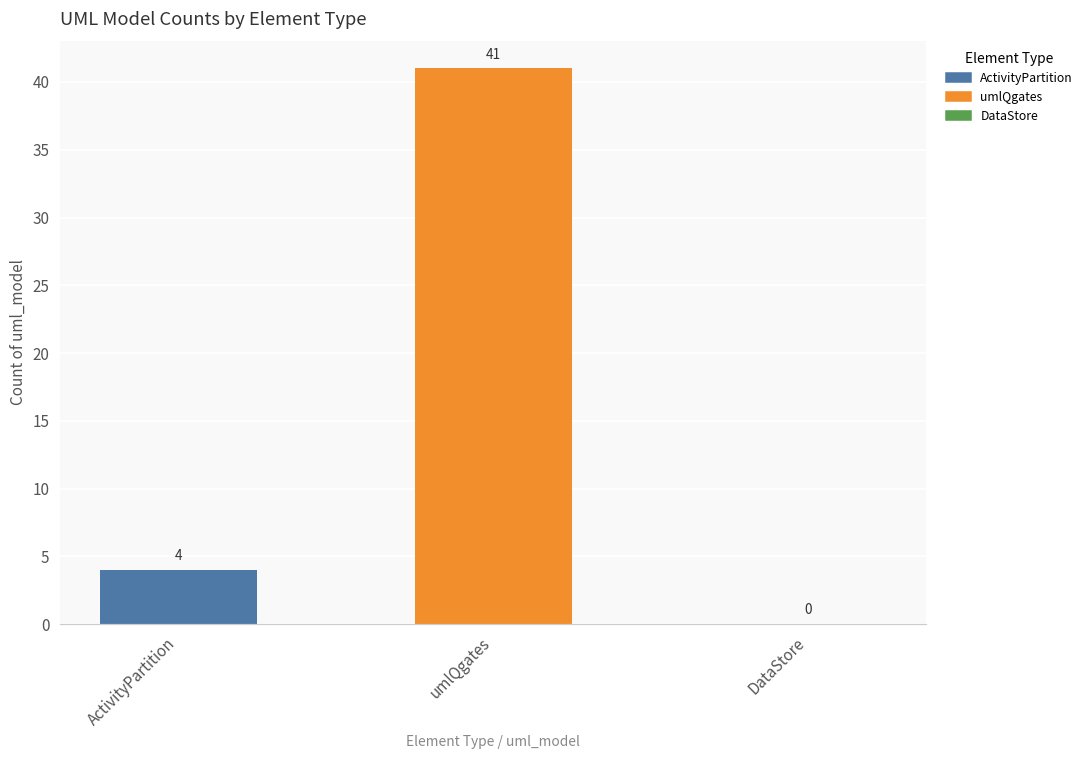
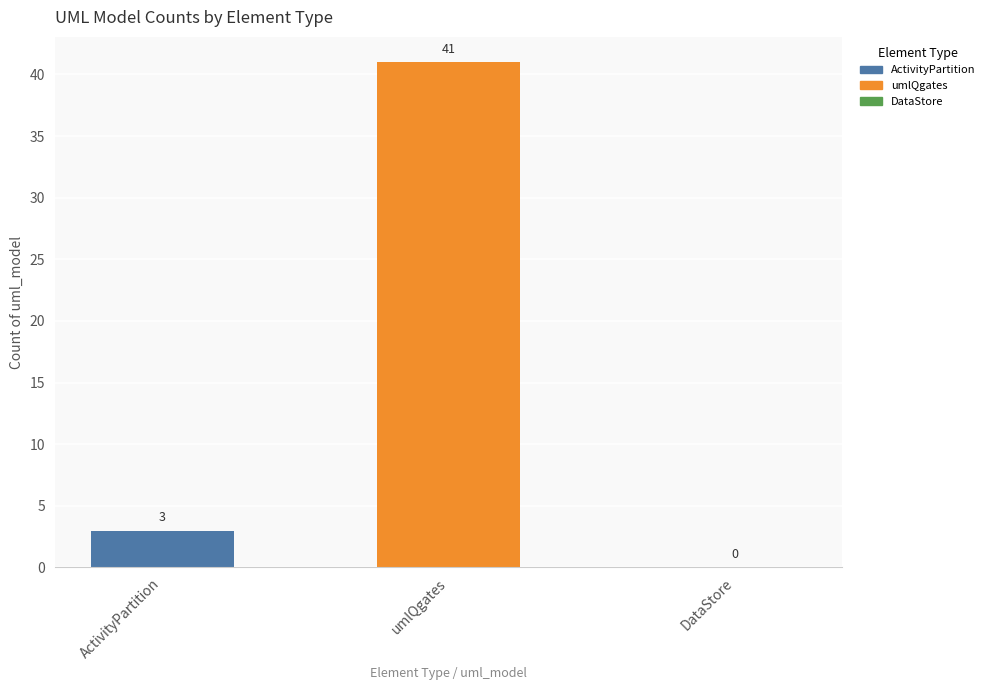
ActivityPartition: 4 -> 3
